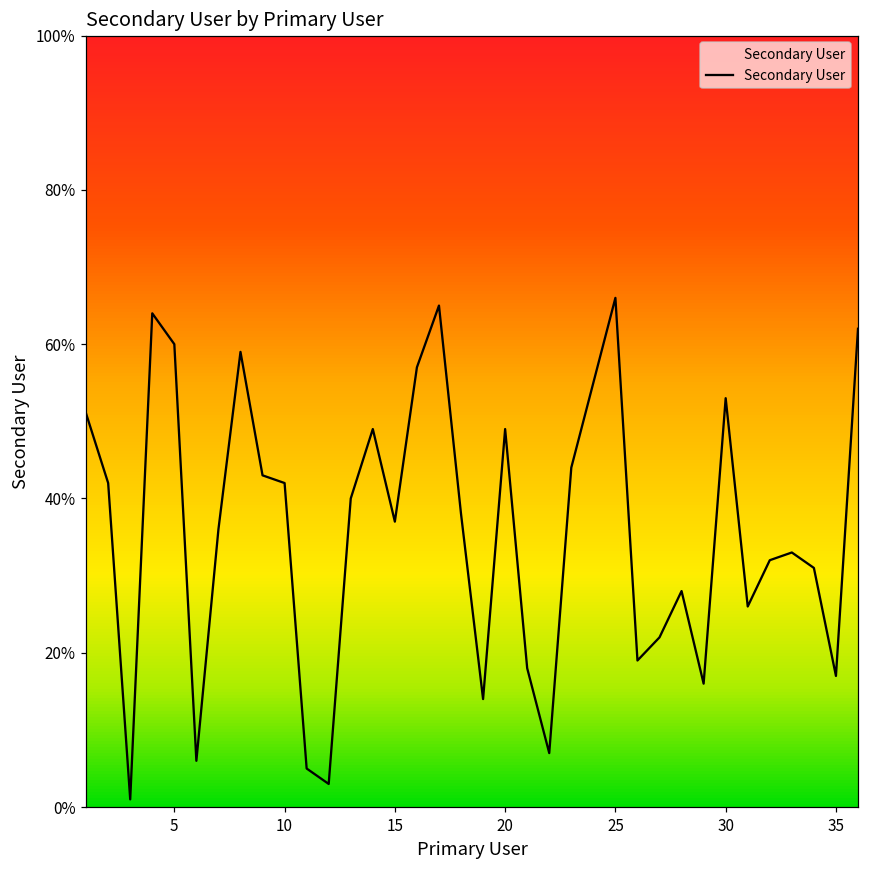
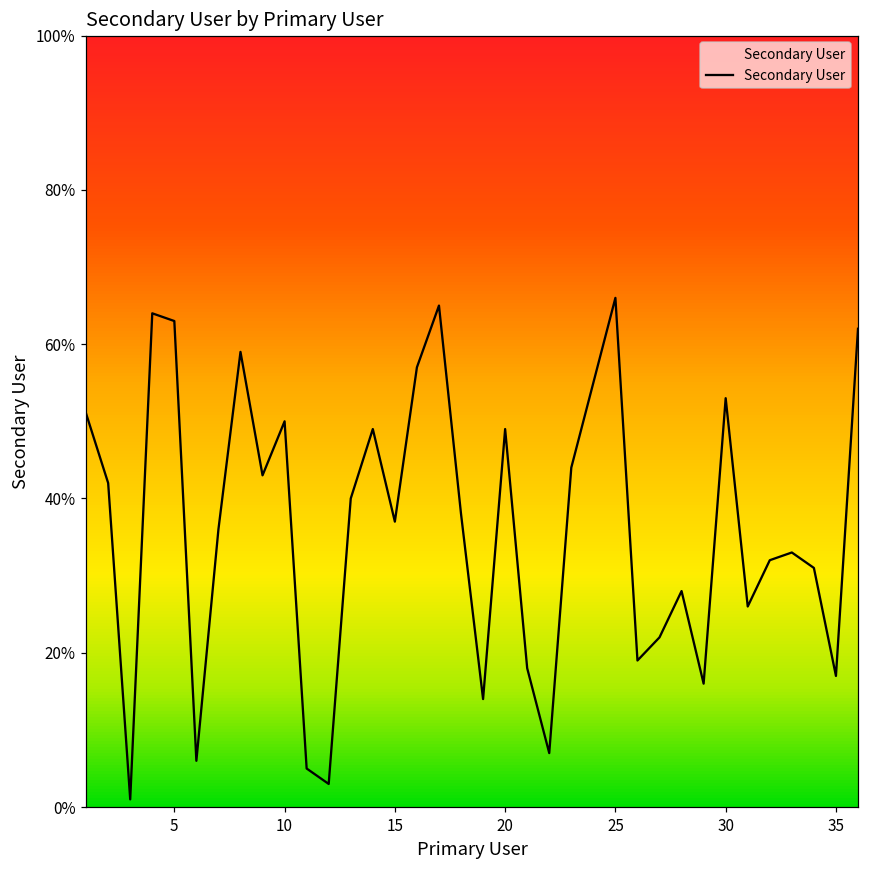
5: 60% -> 63%
10: 42% -> 50%
